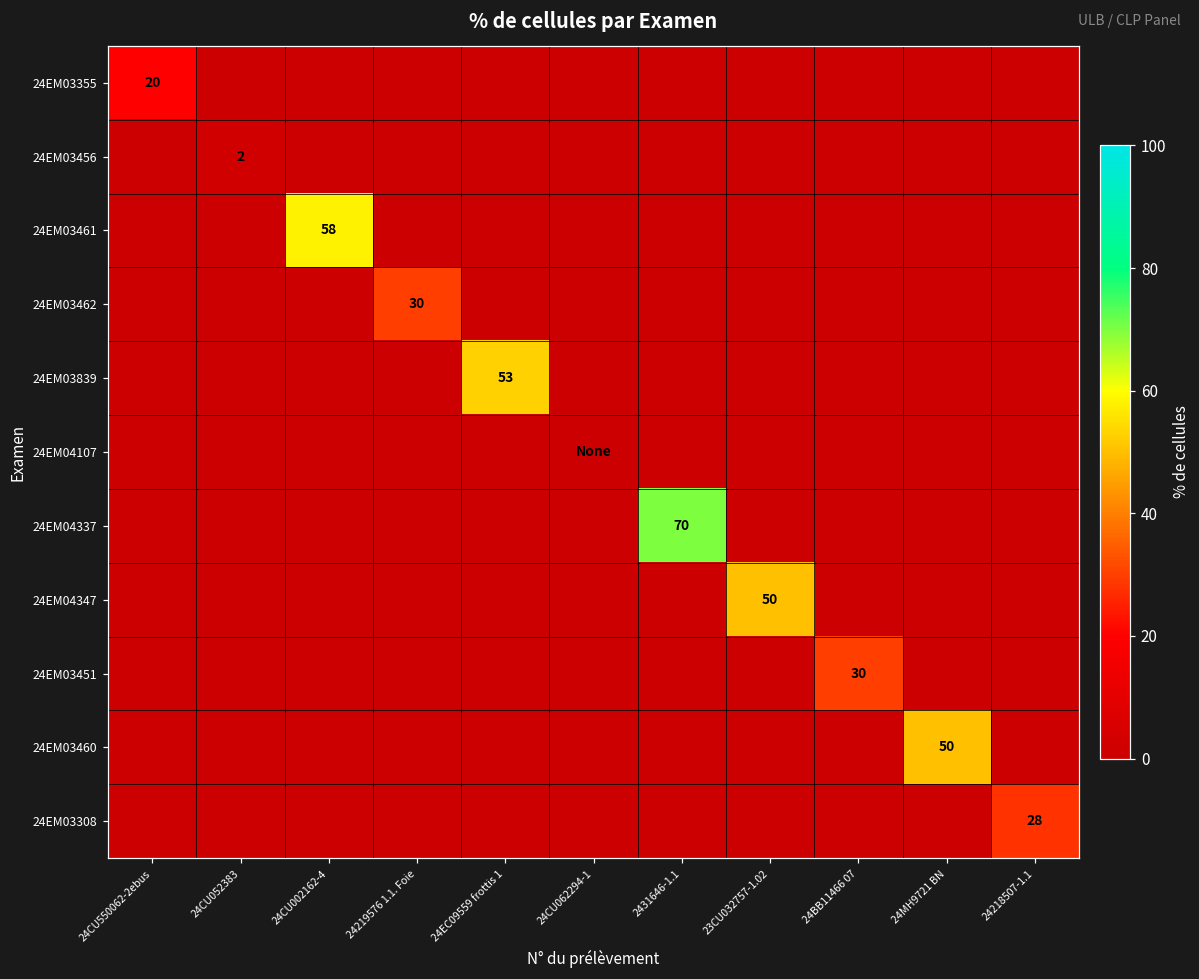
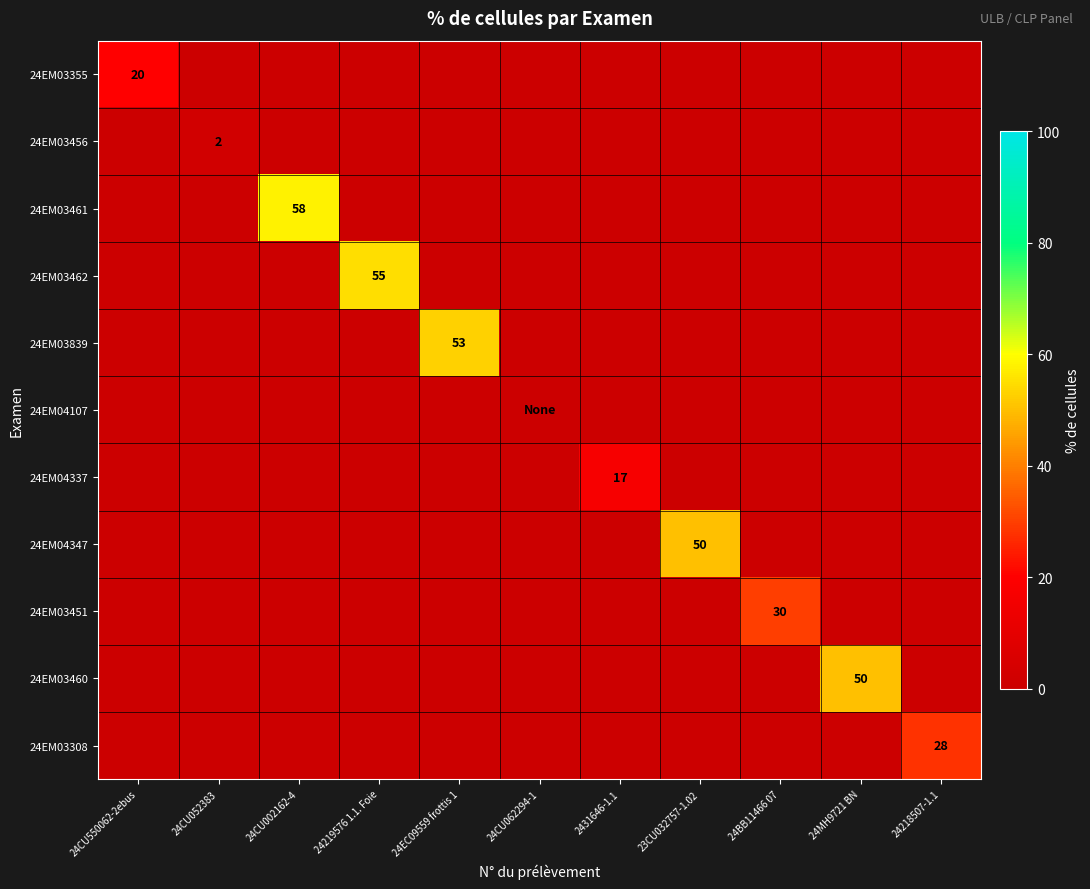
24EM03462, 24219576 1.1. Foie: 30 -> 55
24EM04337, 2431646-1.1: 70 -> 17
